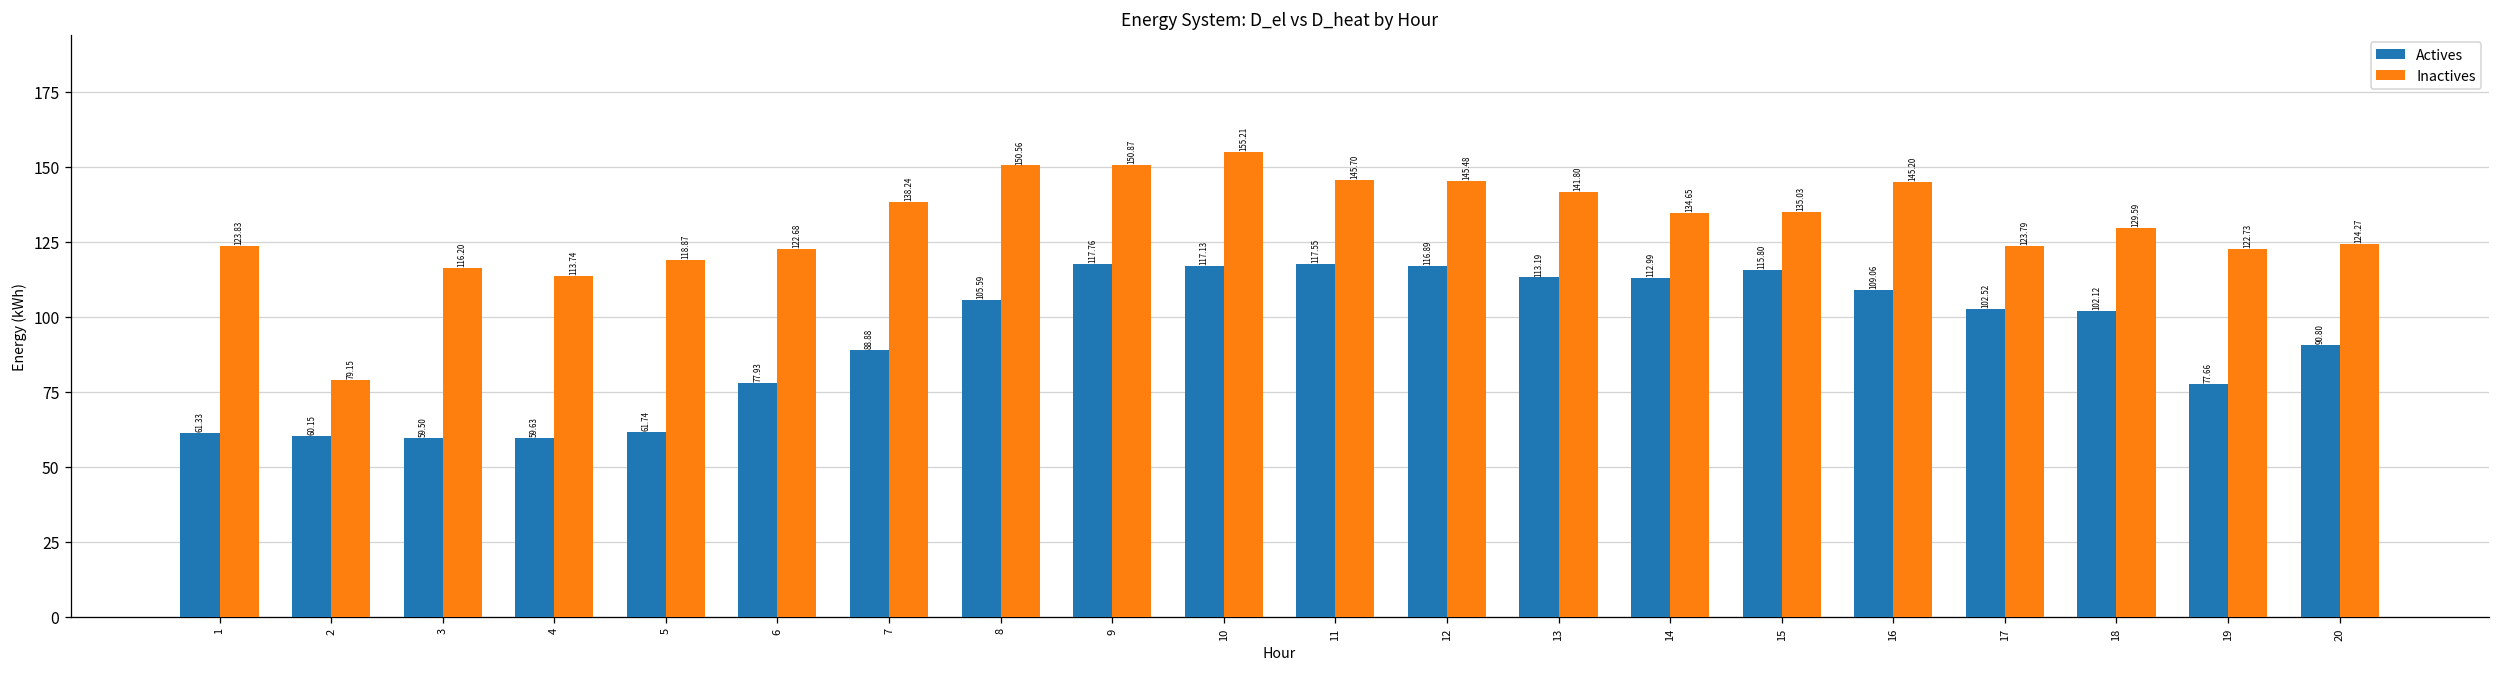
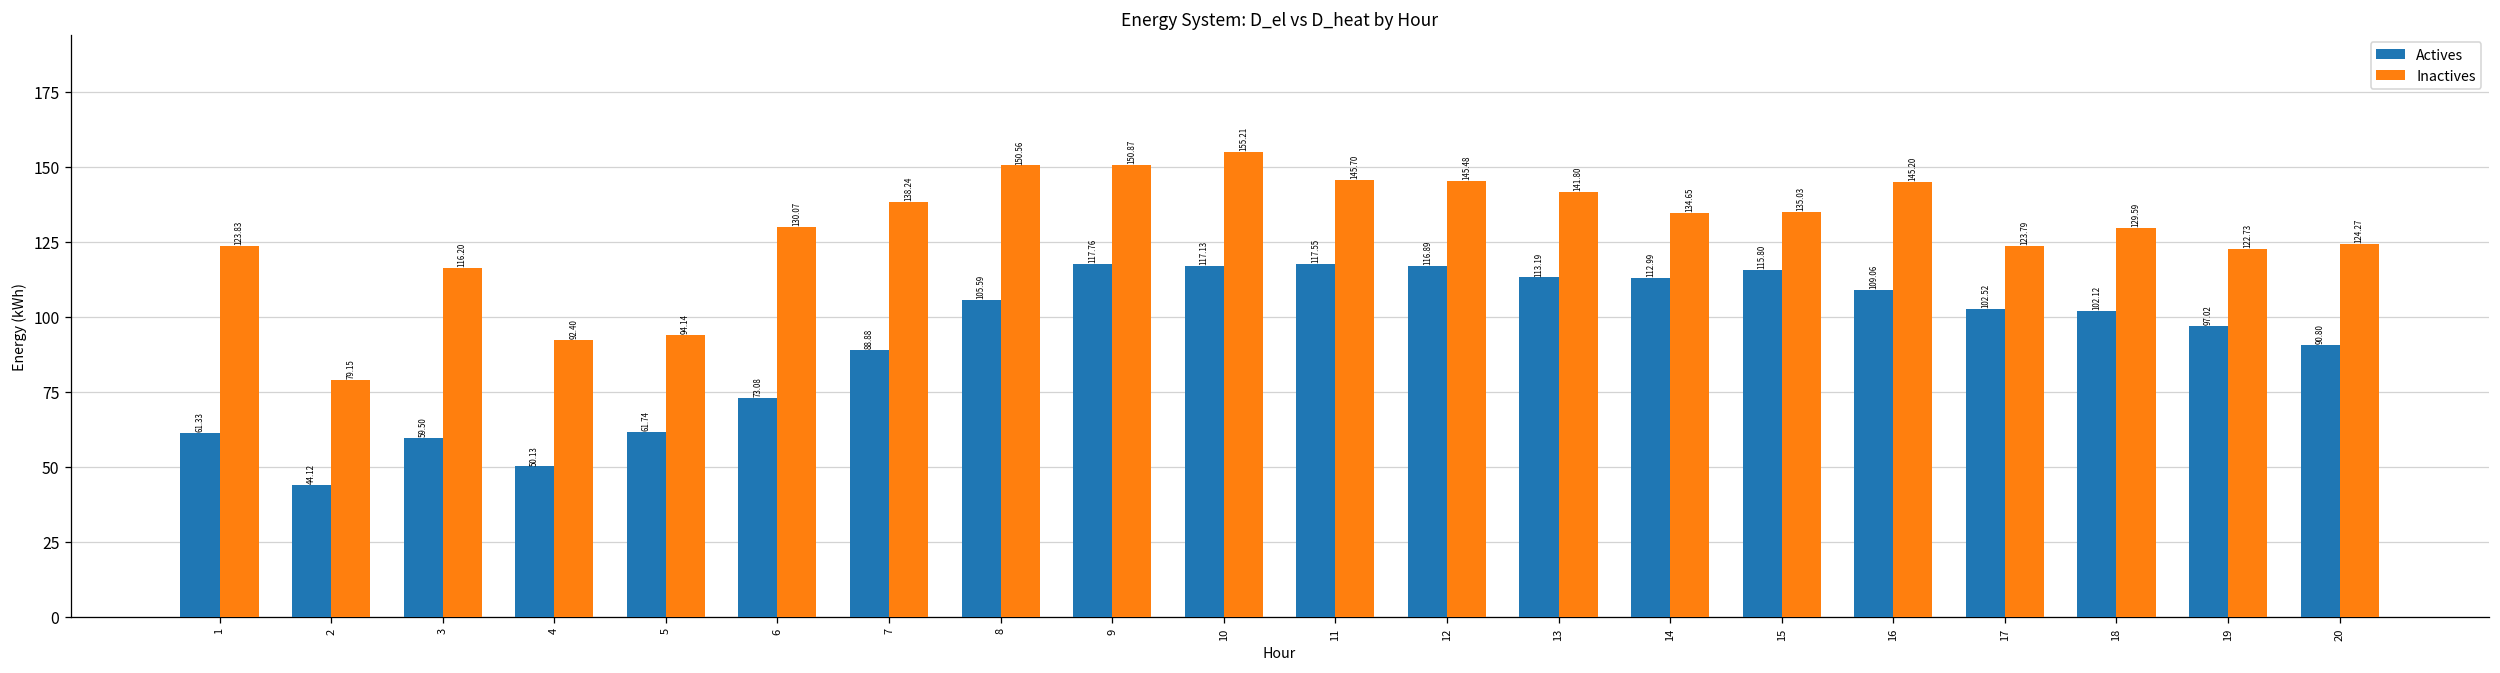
Actives, 2: 60.15 -> 44.12
Actives, 4: 59.63 -> 50.13
Inactives, 4: 113.74 -> 92.40
Inactives, 5: 118.87 -> 94.14
Actives, 6: 77.93 -> 73.08
Inactives, 6: 122.68 -> 130.07
Actives, 19: 77.66 -> 97.02
